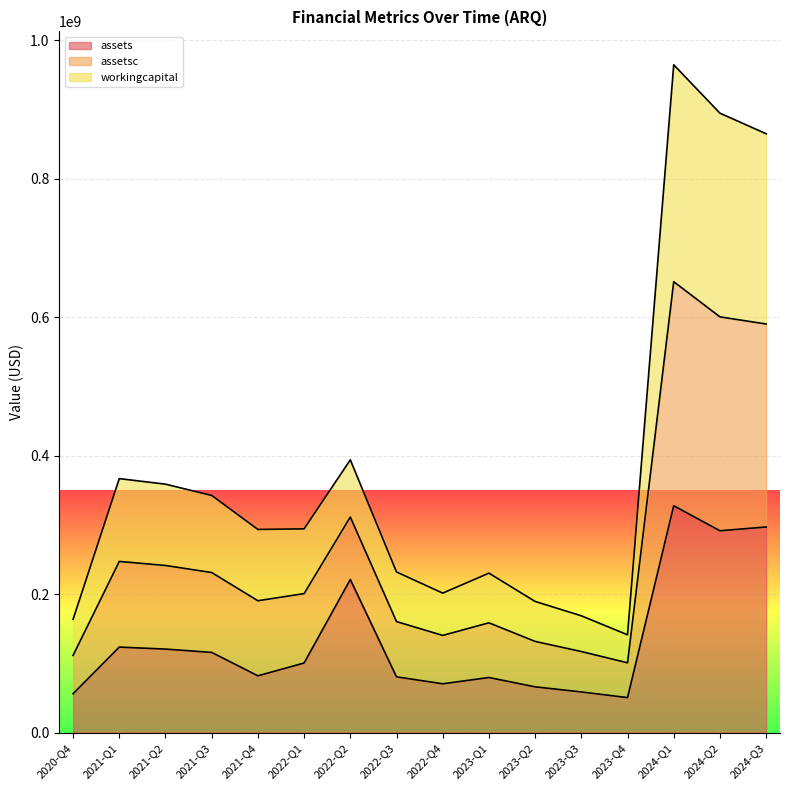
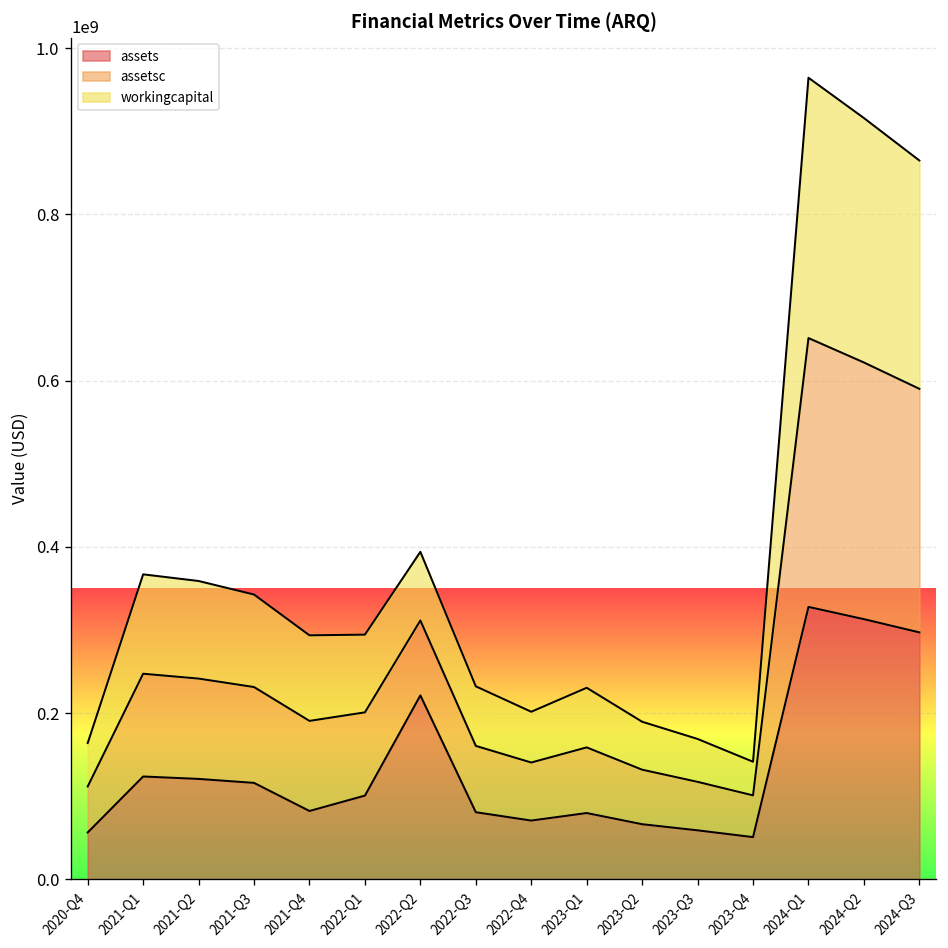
assets, 2024-Q2: 290000000 -> 310000000
